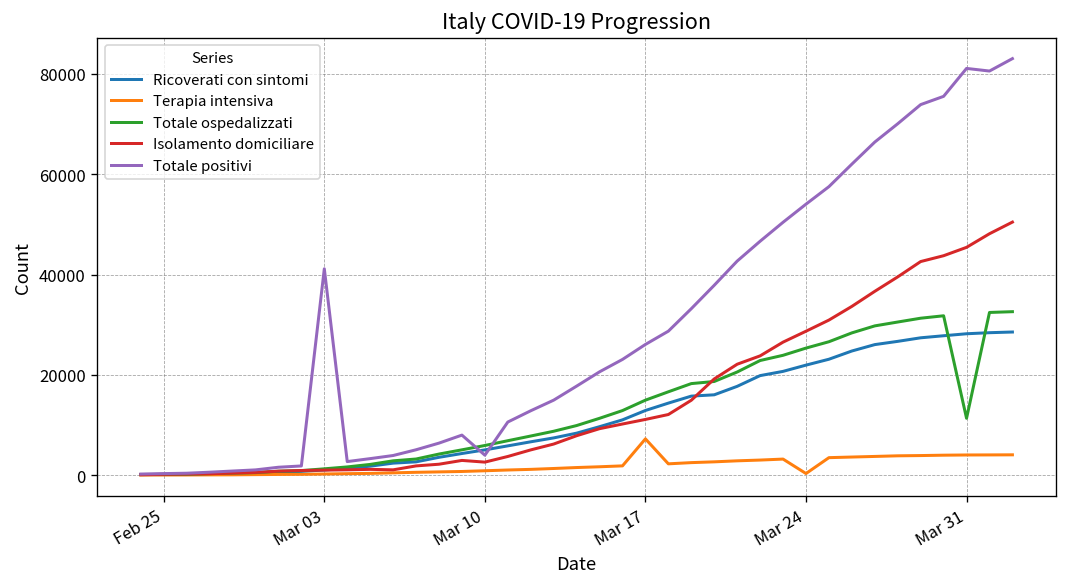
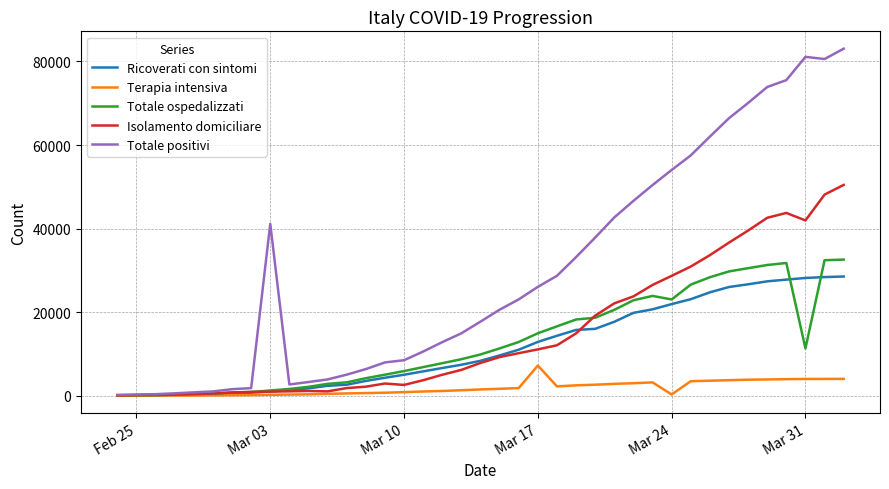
Totale positivi, Mar 10: 4000 -> 9000
Totale ospedalizzati, Mar 24: 25000 -> 23000
Isolamento domiciliare, Mar 31: 45000 -> 42000
